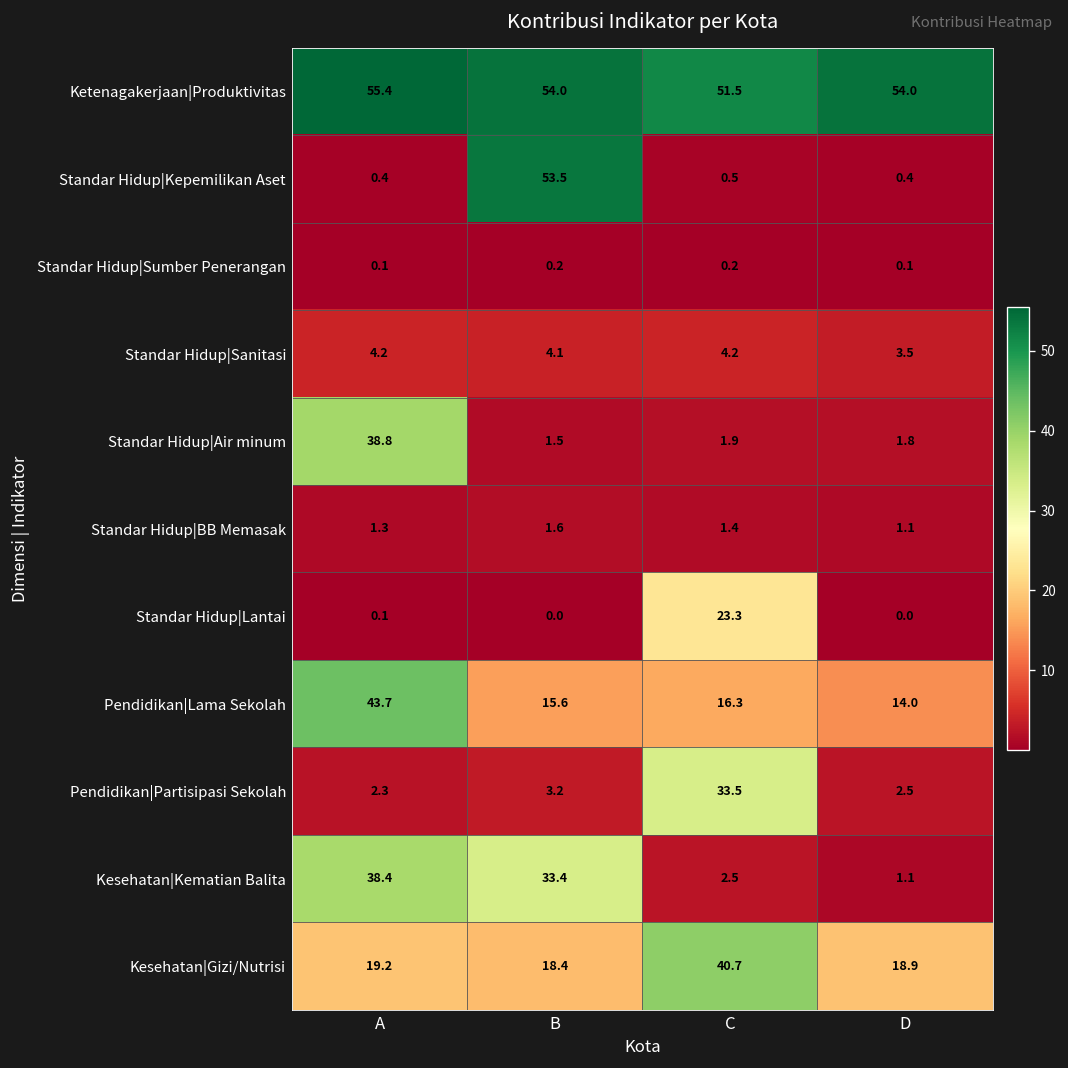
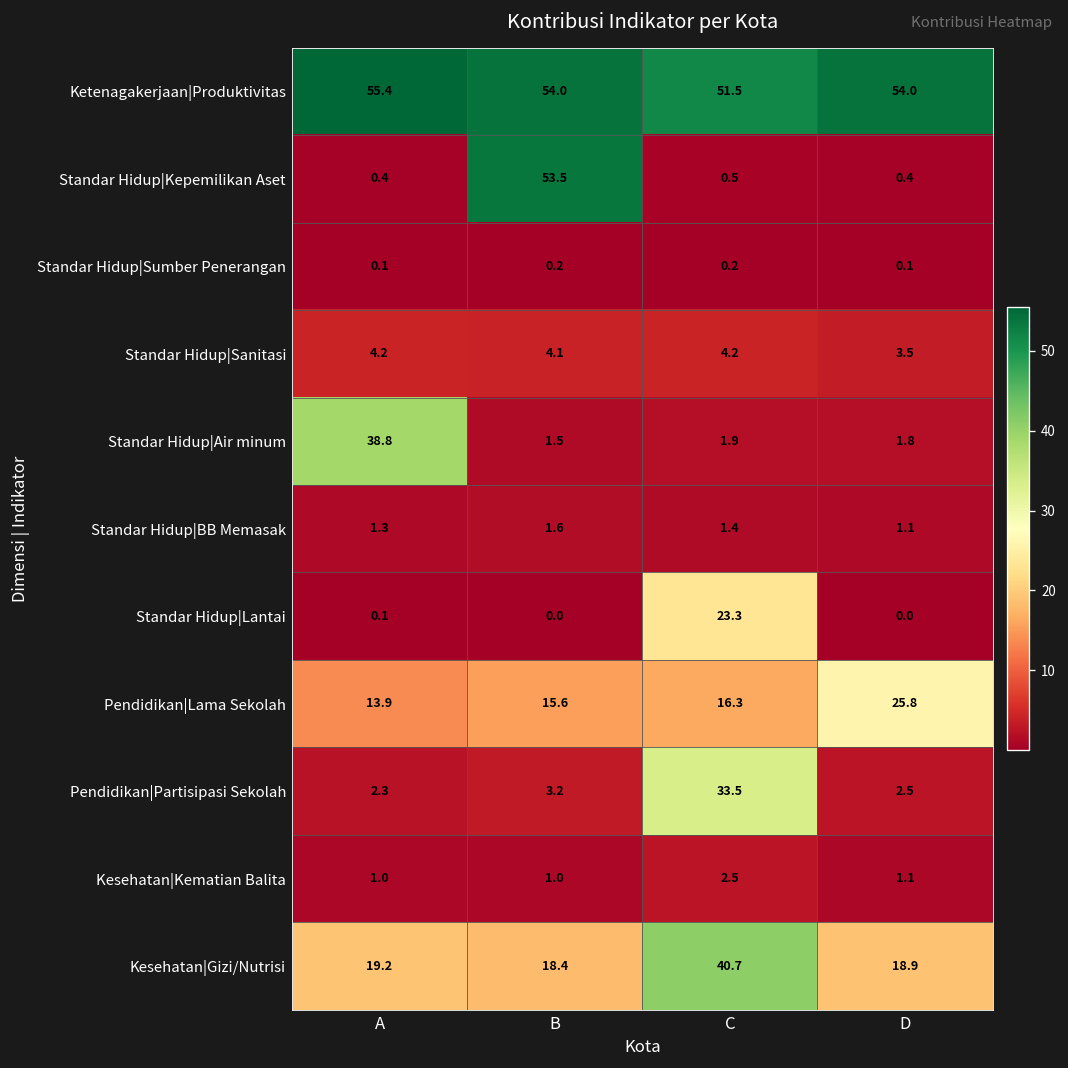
Pendidikan|Lama Sekolah, A: 43.7 -> 13.9
Pendidikan|Lama Sekolah, D: 14.0 -> 25.8
Kesehatan|Kematian Balita, A: 38.4 -> 1.0
Kesehatan|Kematian Balita, B: 33.4 -> 1.0
